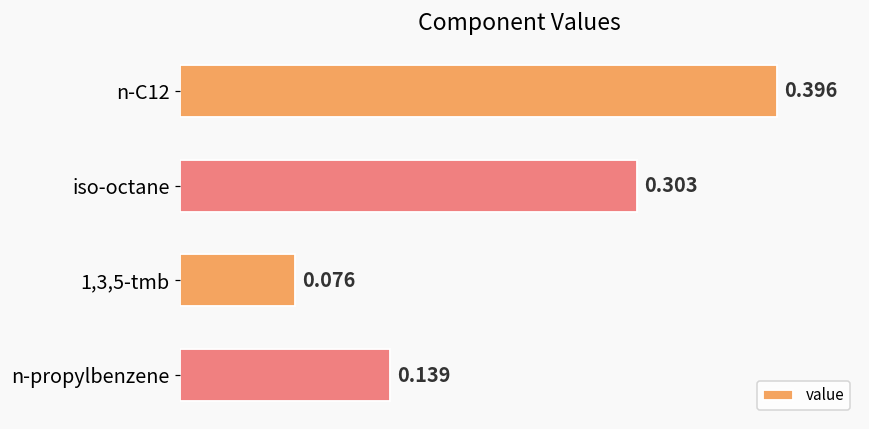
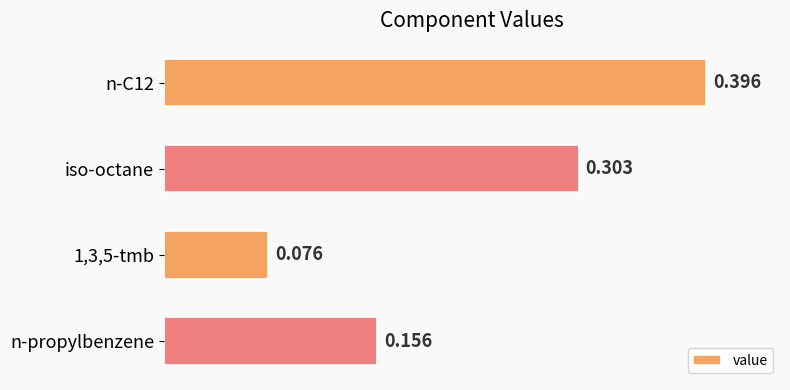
n-propylbenzene: 0.139 -> 0.156
